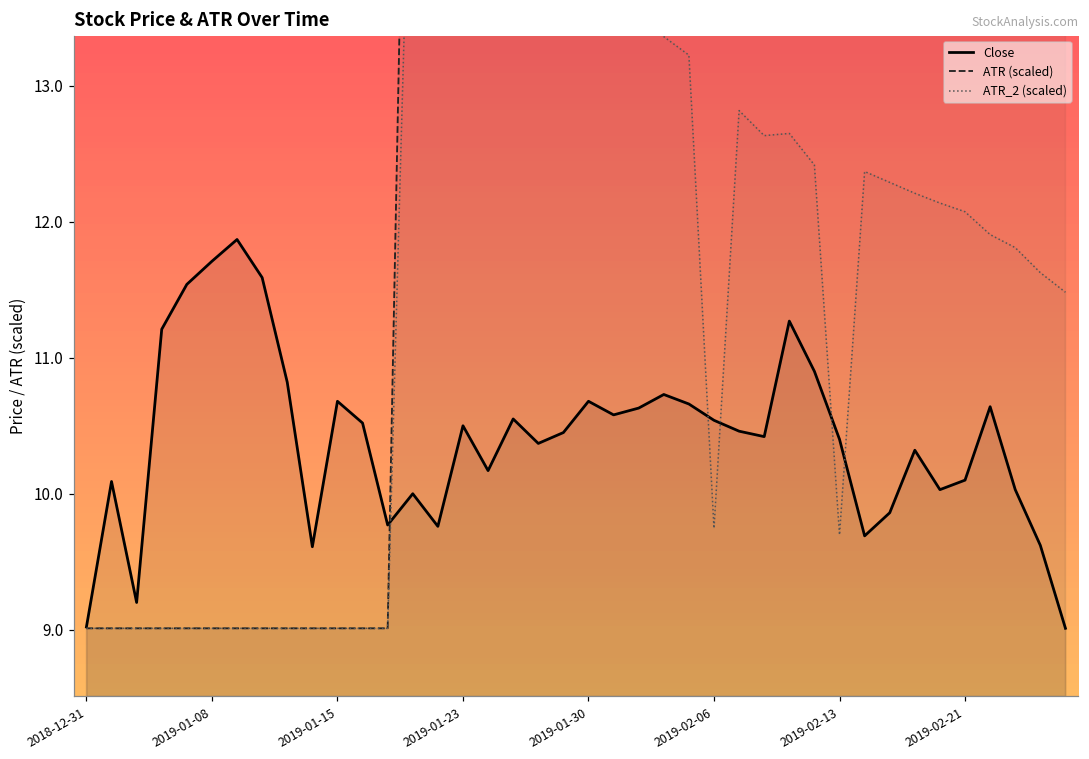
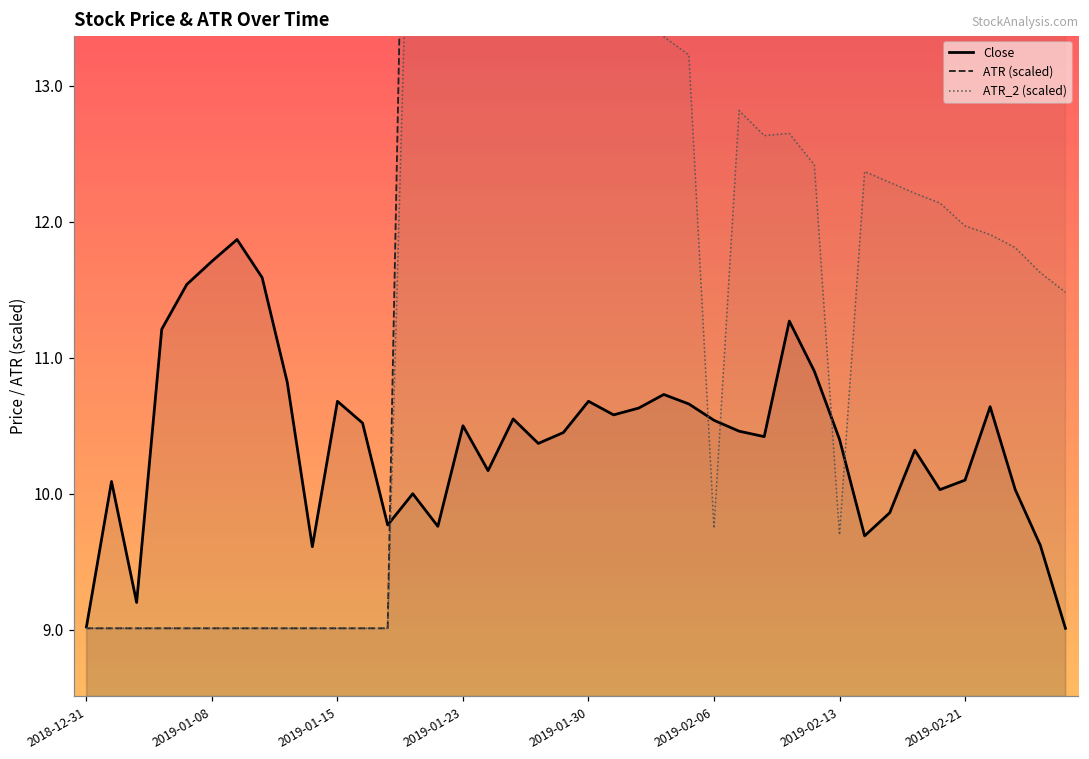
ATR_2 (scaled), 2019-02-21: 12.07 -> 11.97
